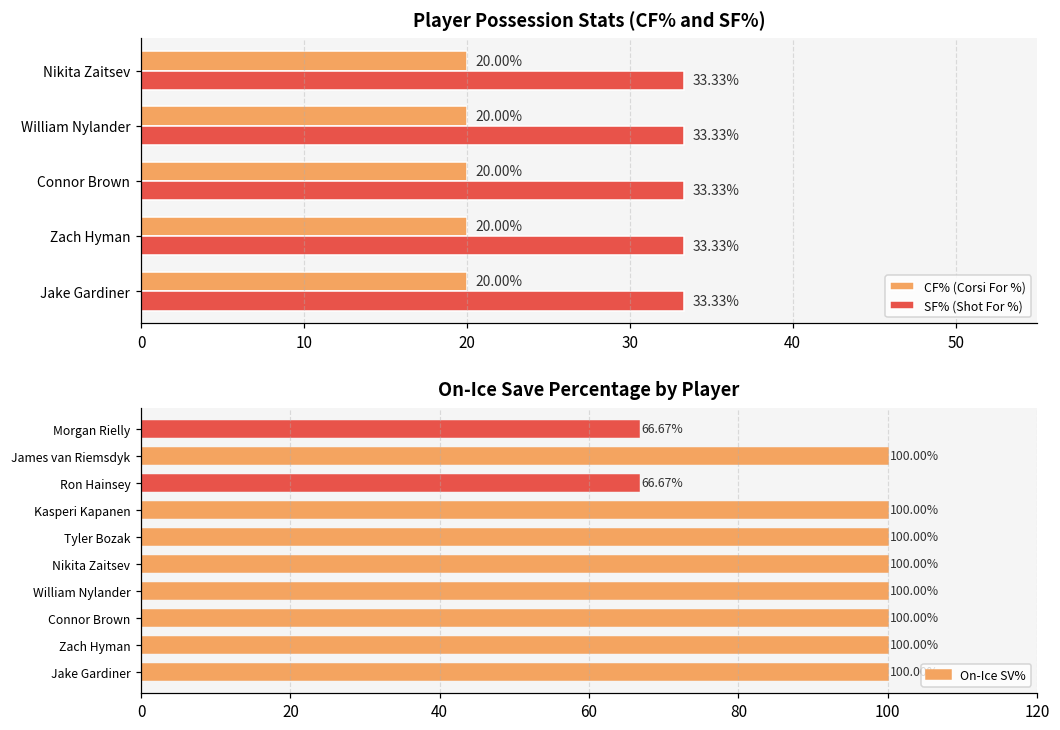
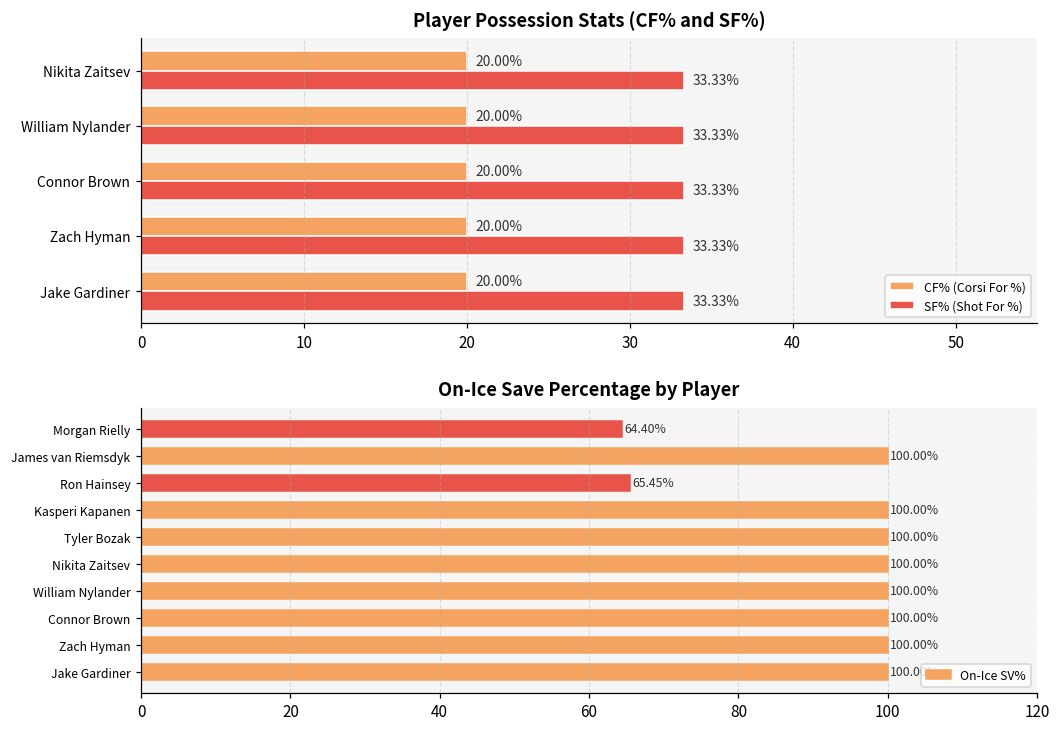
On-Ice Save Percentage by Player, Morgan Rielly: 66.67% -> 64.40%
On-Ice Save Percentage by Player, Ron Hainsey: 66.67% -> 65.45%
